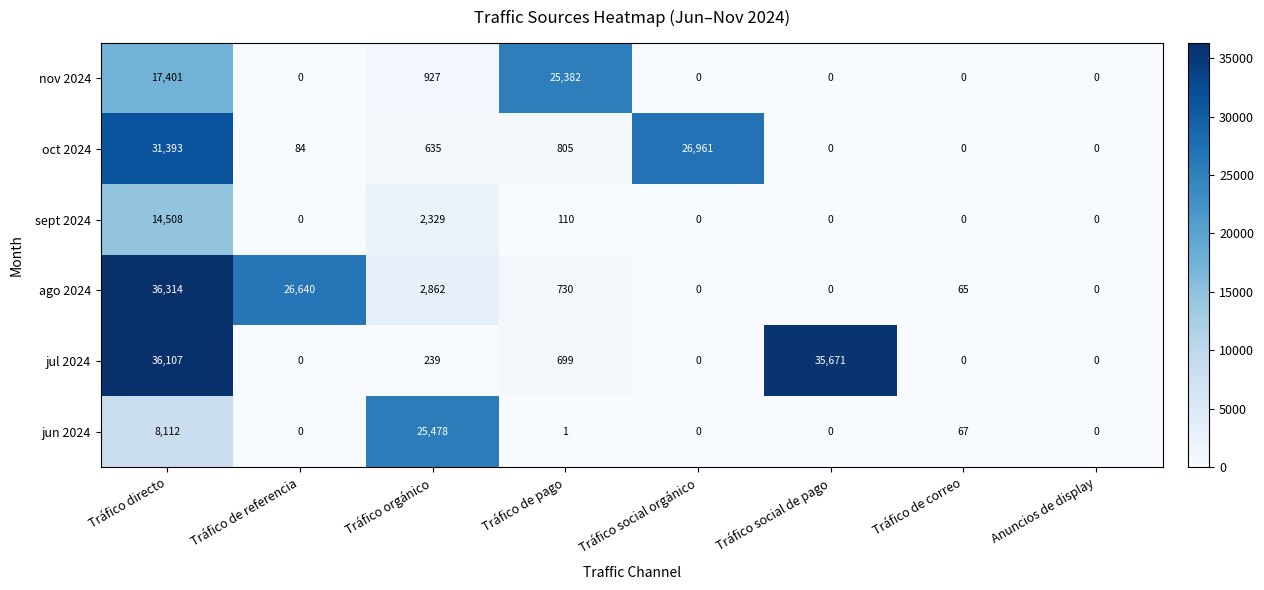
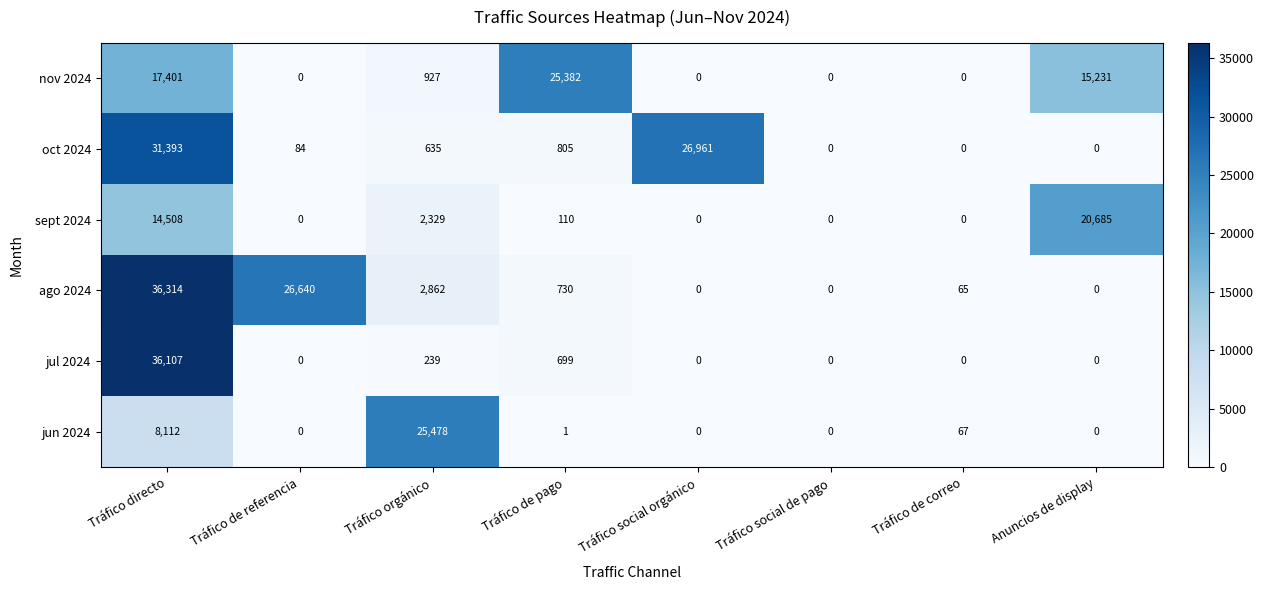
nov 2024, Anuncios de display: 0 -> 15,231
sept 2024, Anuncios de display: 0 -> 20,685
jul 2024, Tráfico social de pago: 35,671 -> 0
